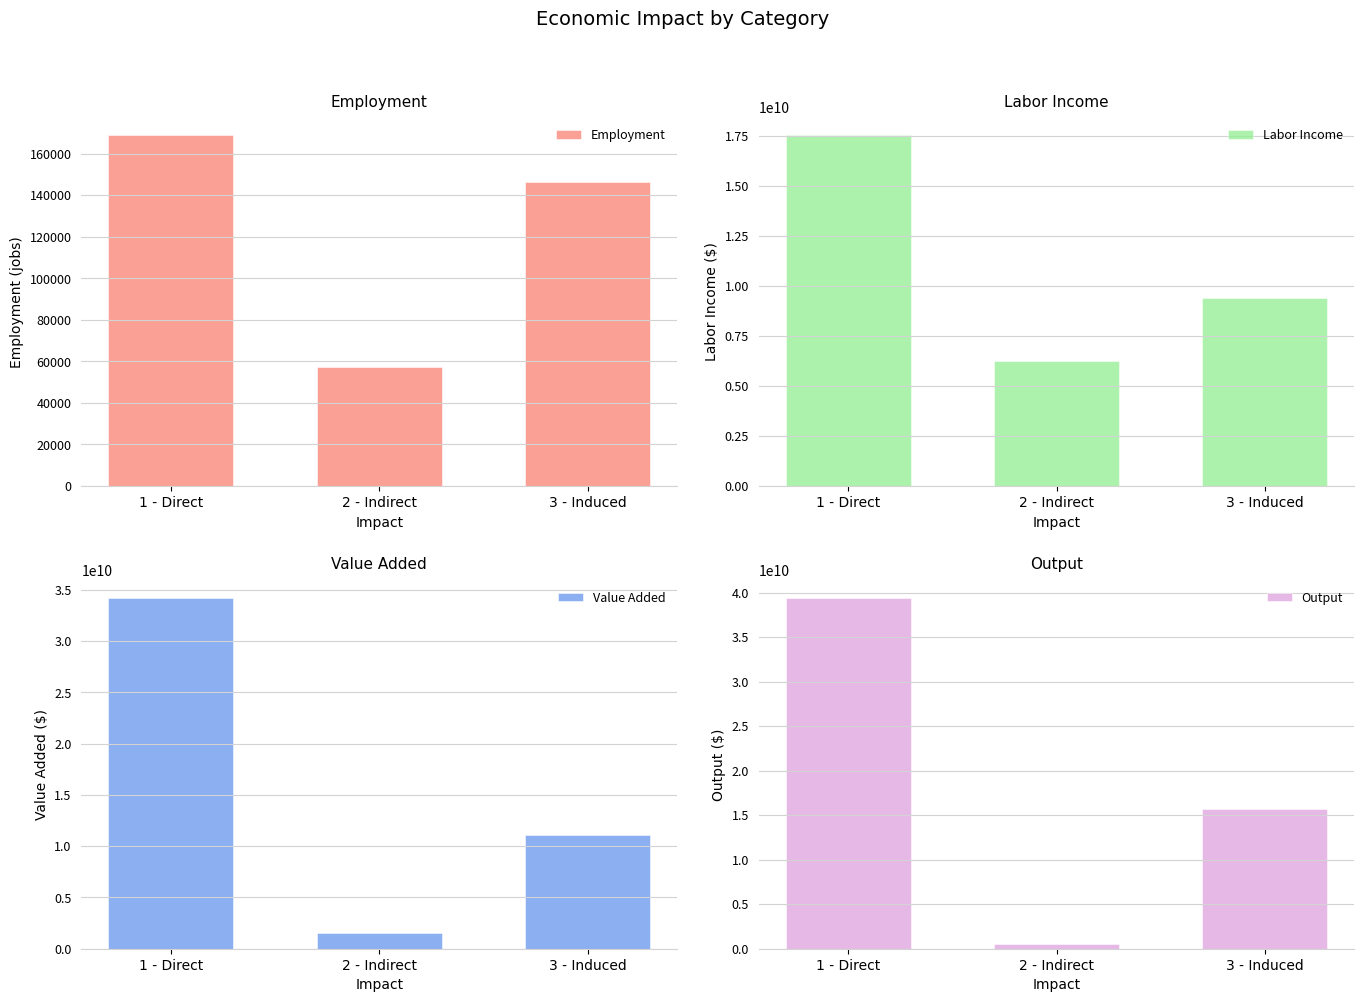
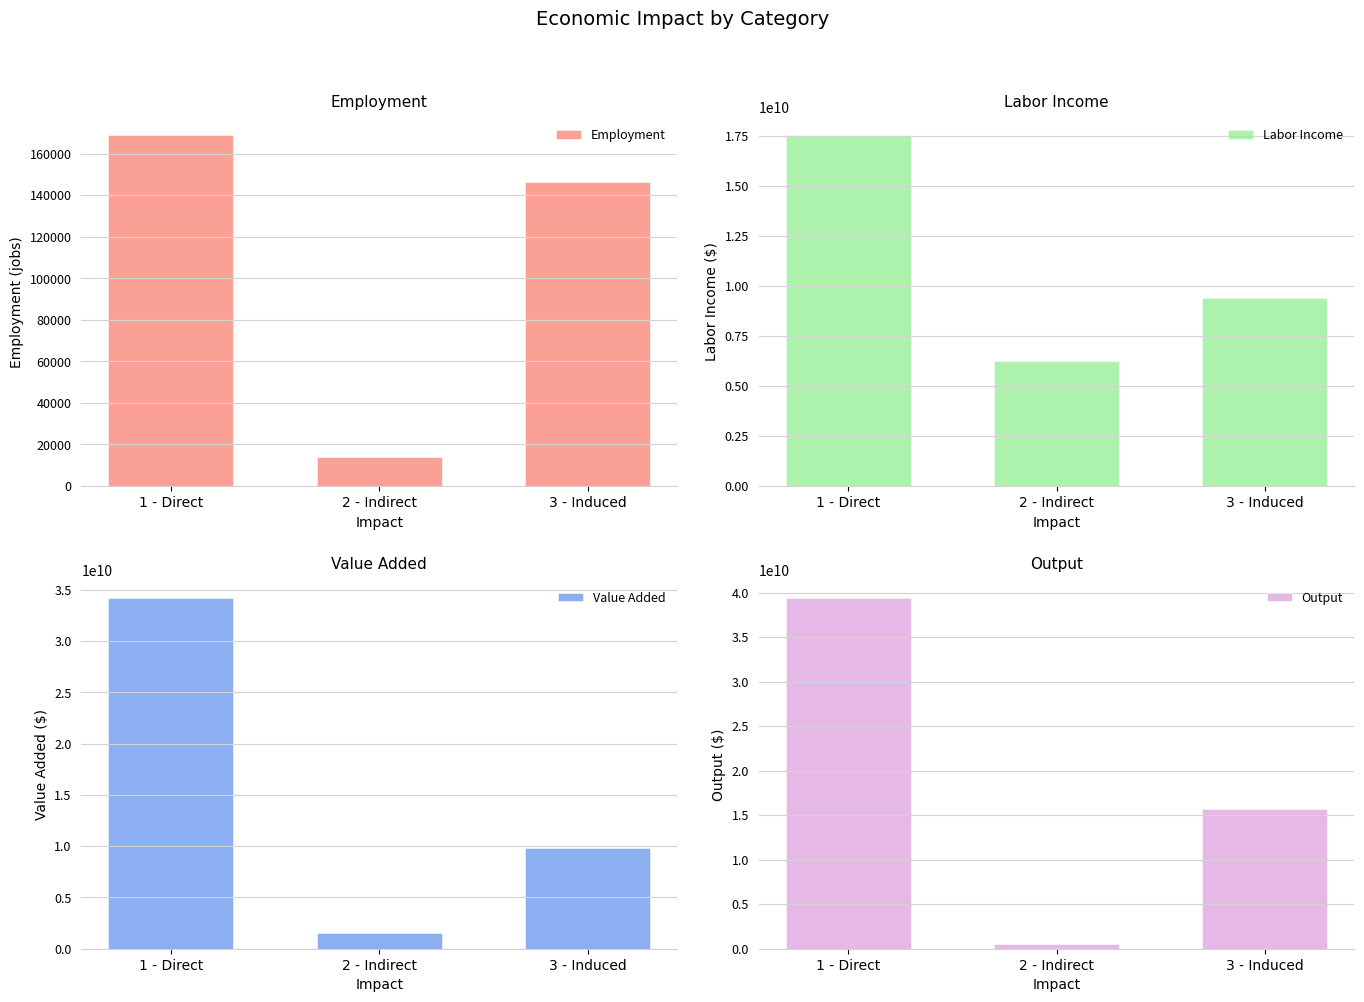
Employment, 2 - Indirect: 57000 -> 14000
Value Added, 3 - Induced: 11000000000 -> 9900000000
